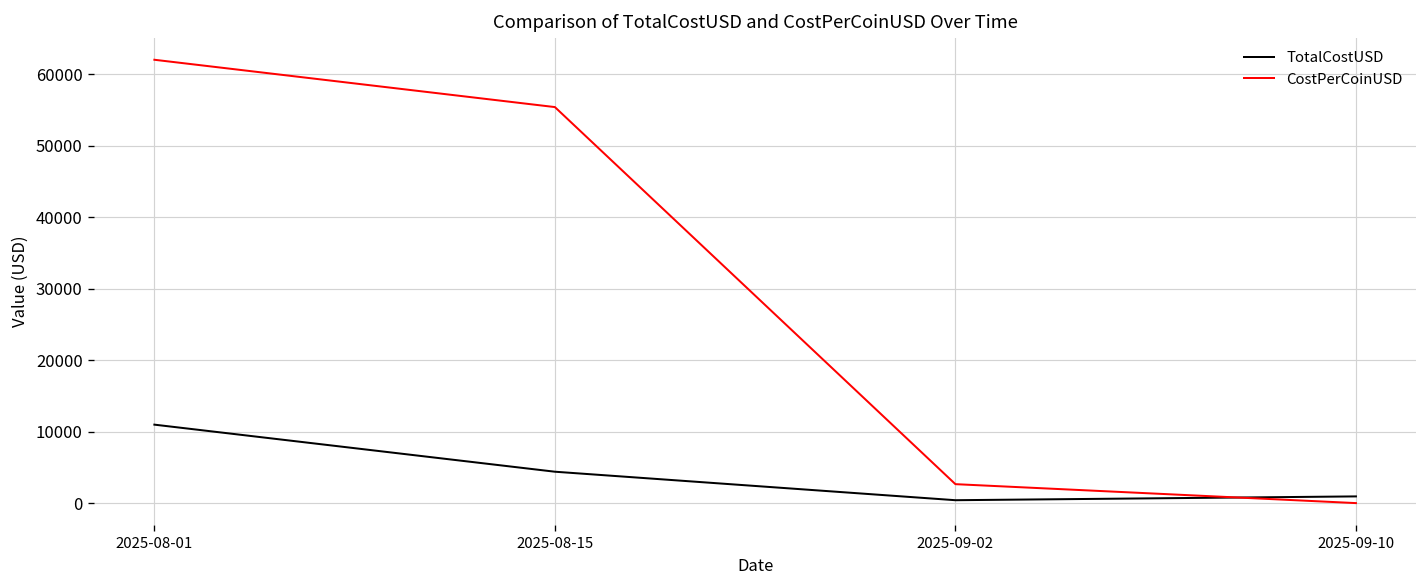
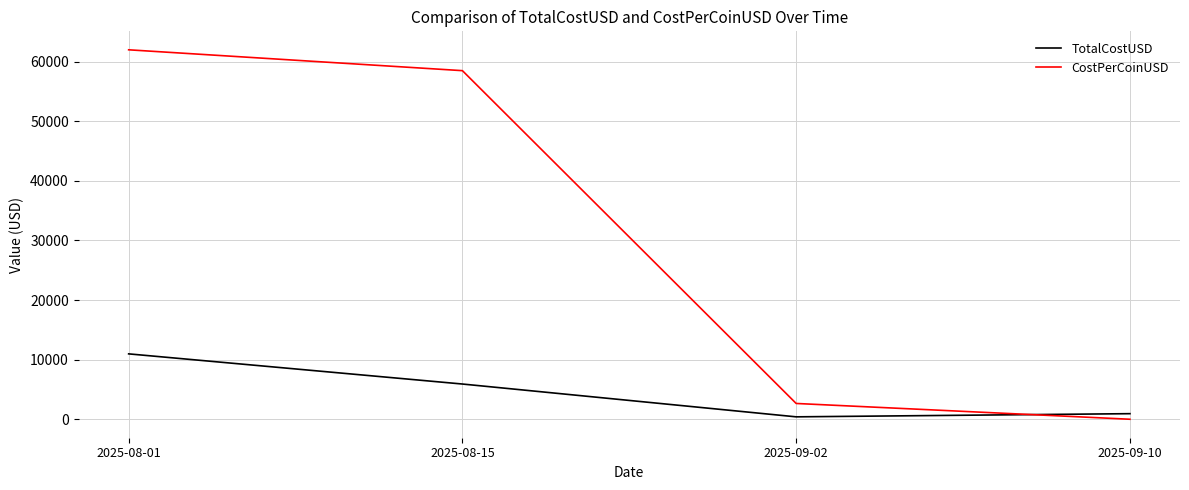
TotalCostUSD, 2025-08-15: 4000 -> 6000
CostPerCoinUSD, 2025-08-15: 55000 -> 59000
